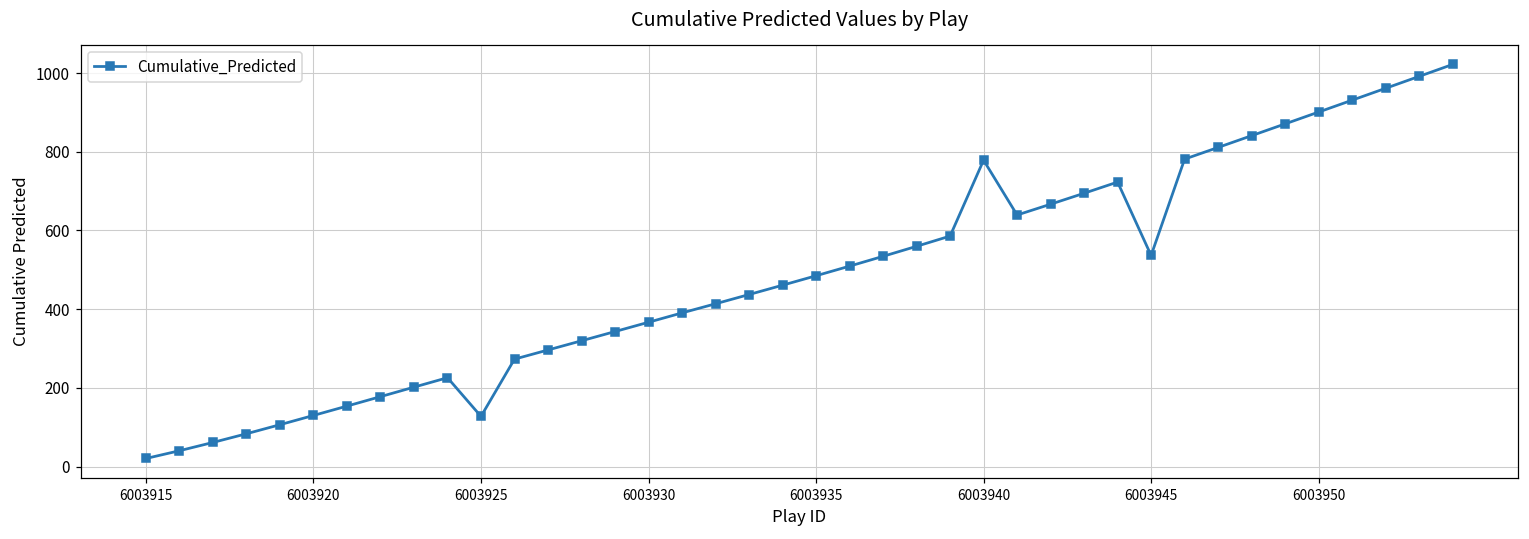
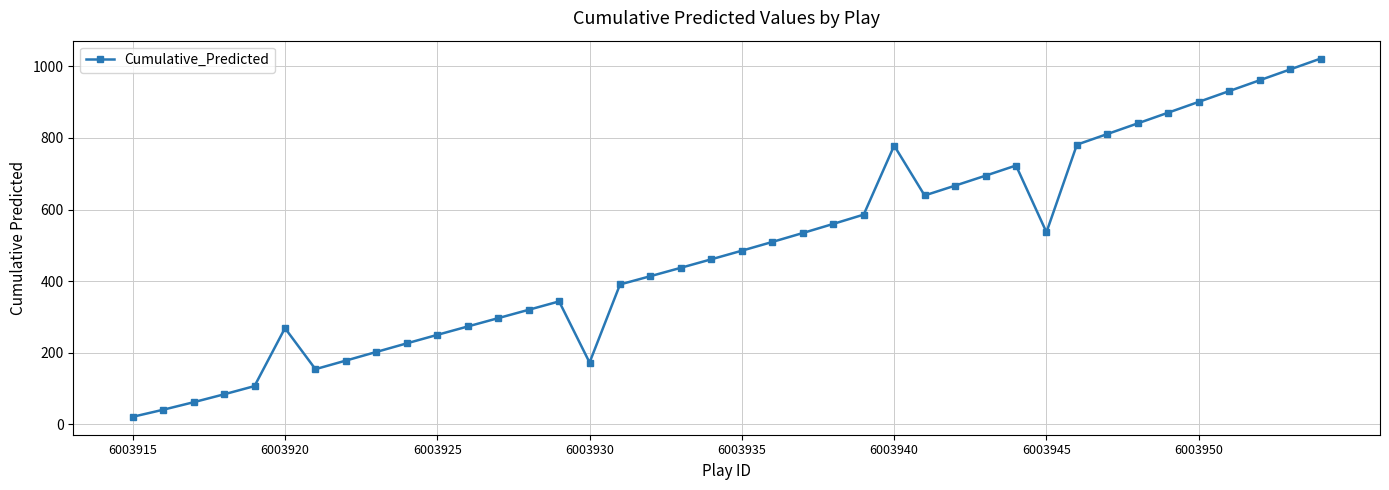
6003920: 130 -> 270
6003925: 130 -> 250
6003930: 370 -> 170
